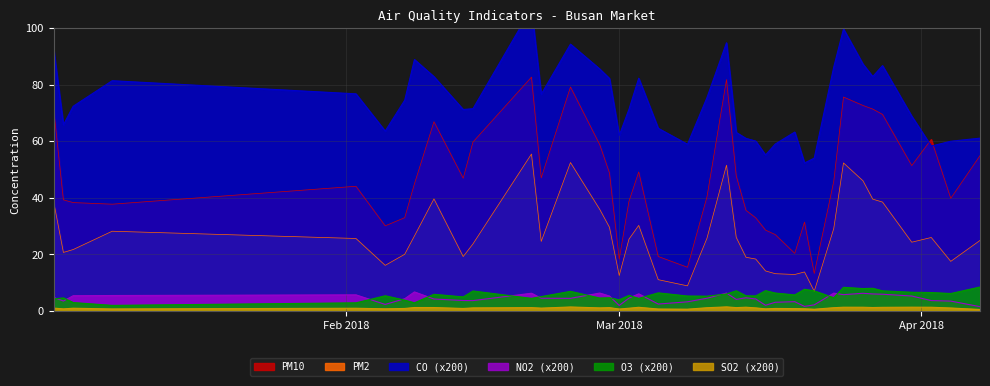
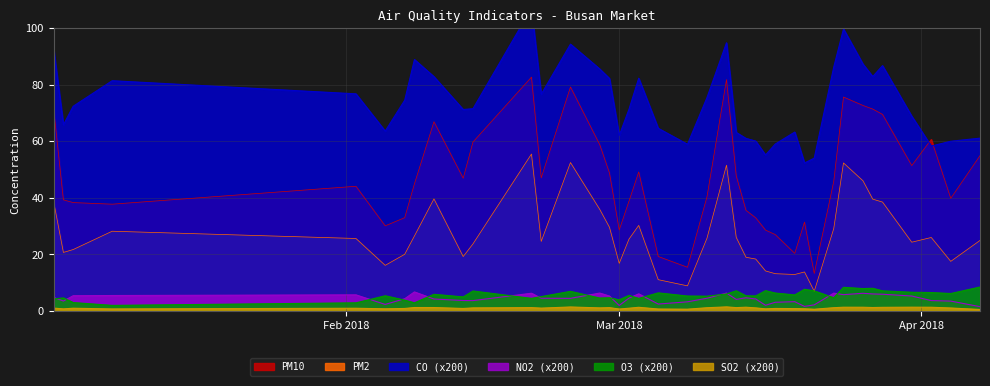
PM10, Mar 2018: 18 -> 29
PM2, Mar 2018: 13 -> 17
